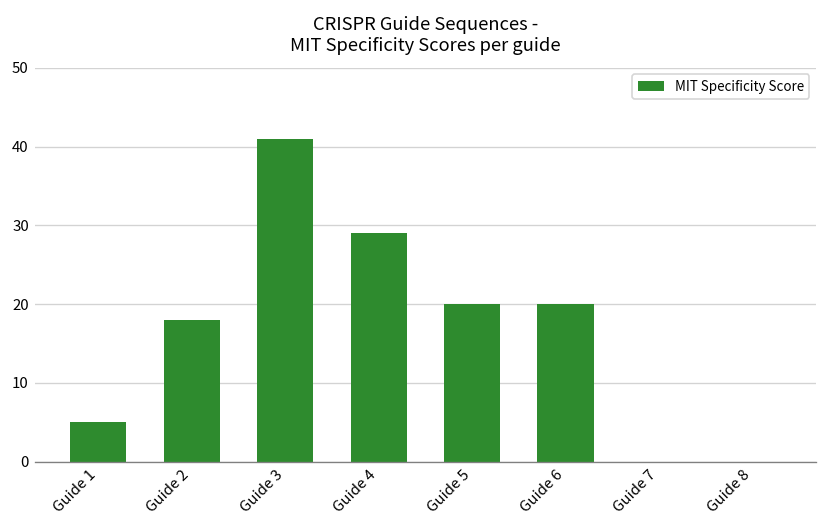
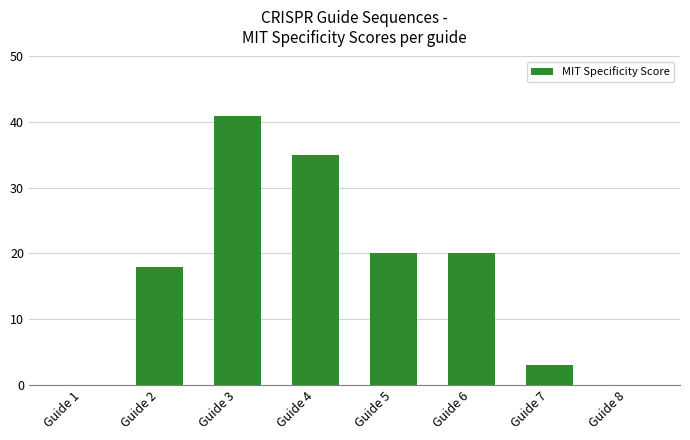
Guide 1: 5 -> 0
Guide 4: 29 -> 35
Guide 7: 0 -> 3
